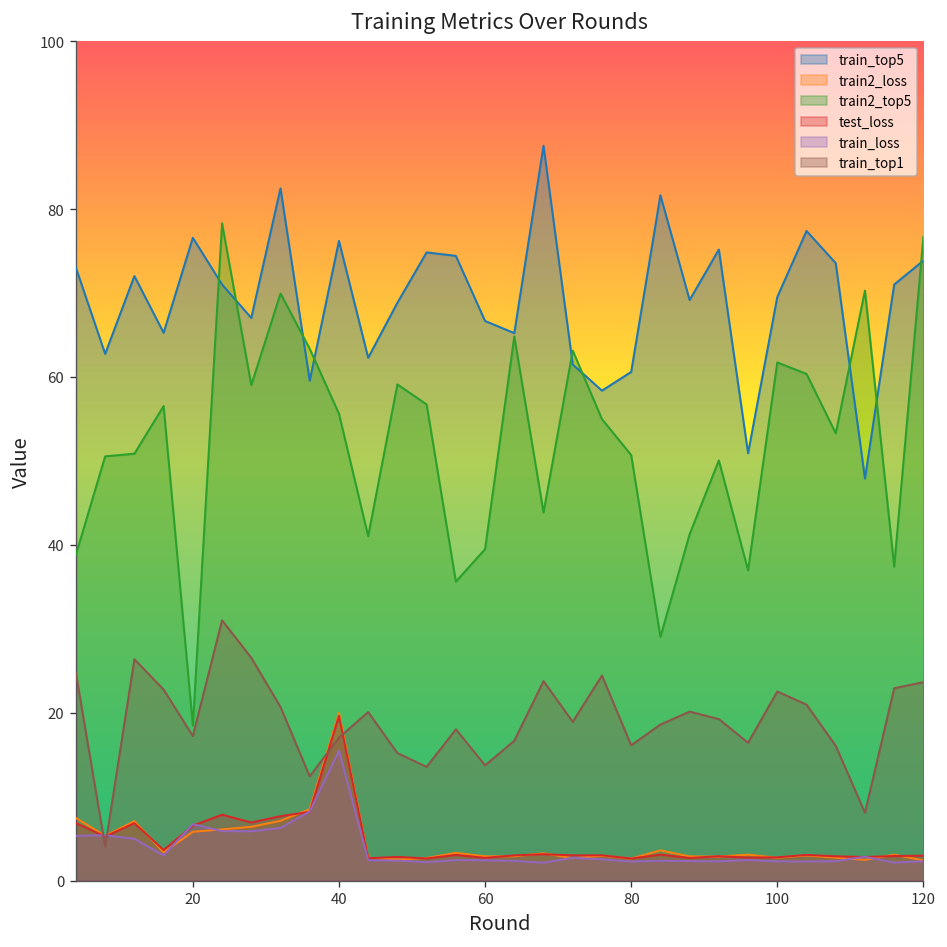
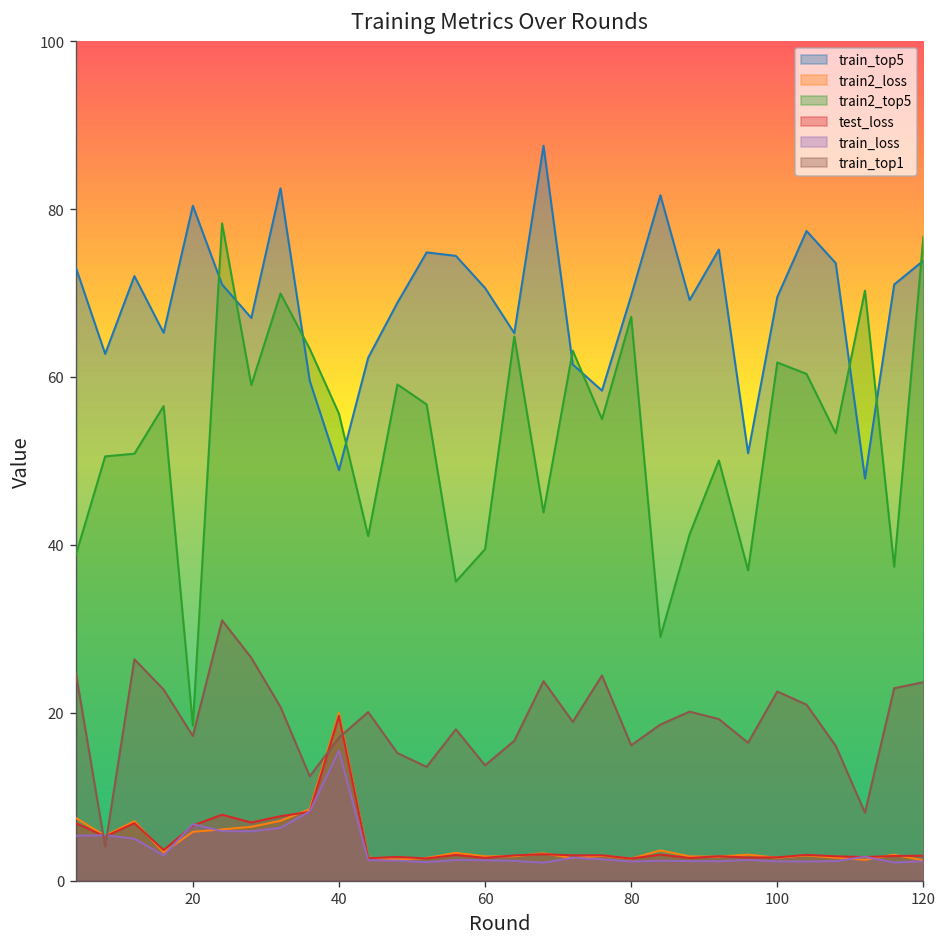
train_top5, 20: 77 -> 80
train_top5, 40: 76 -> 49
train_top5, 60: 67 -> 71
train_top5, 80: 61 -> 70
train2_top5, 80: 51 -> 67
